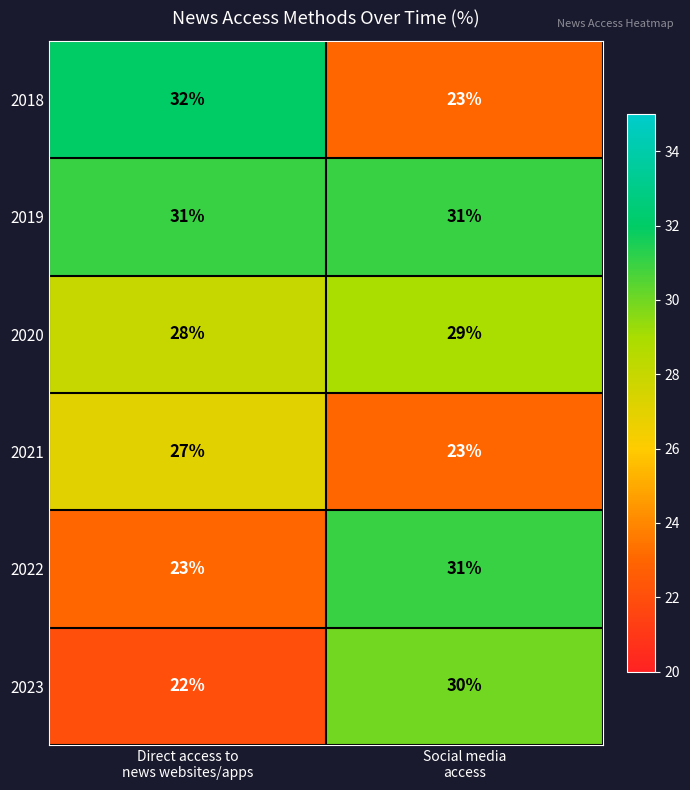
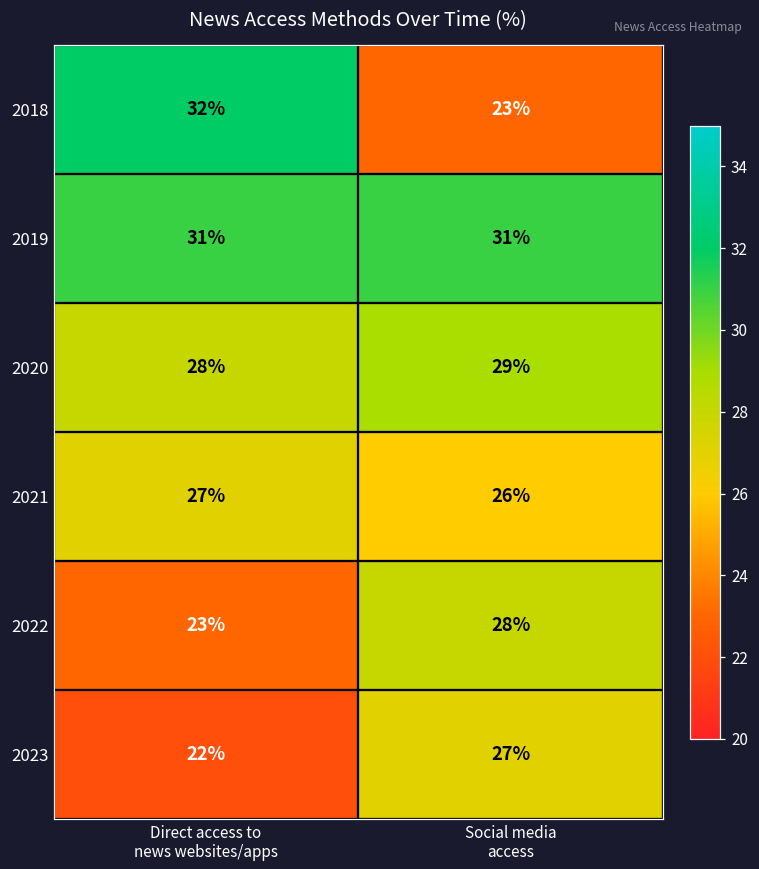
2021, Social media access: 23% -> 26%
2022, Social media access: 31% -> 28%
2023, Social media access: 30% -> 27%
